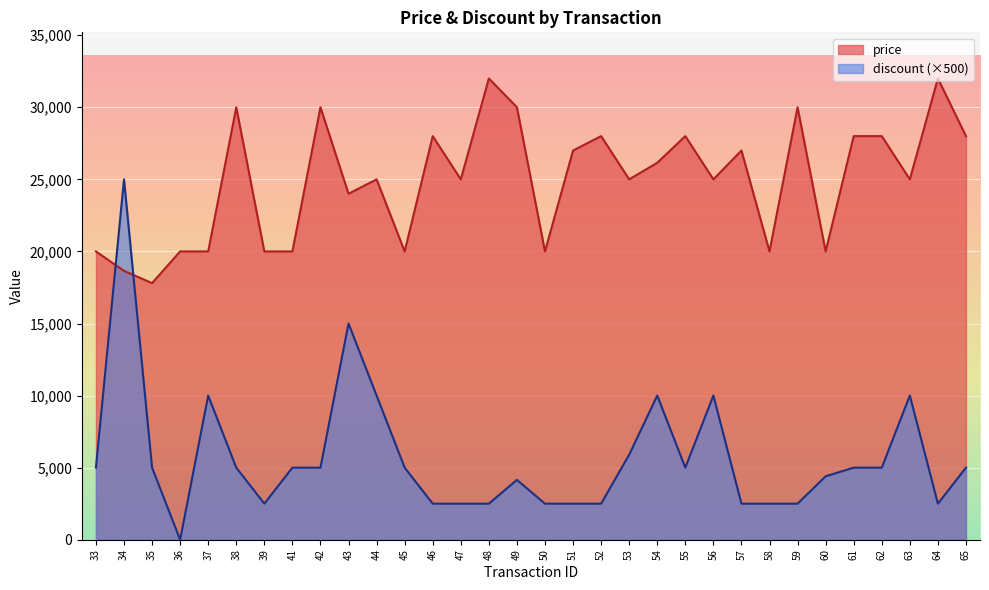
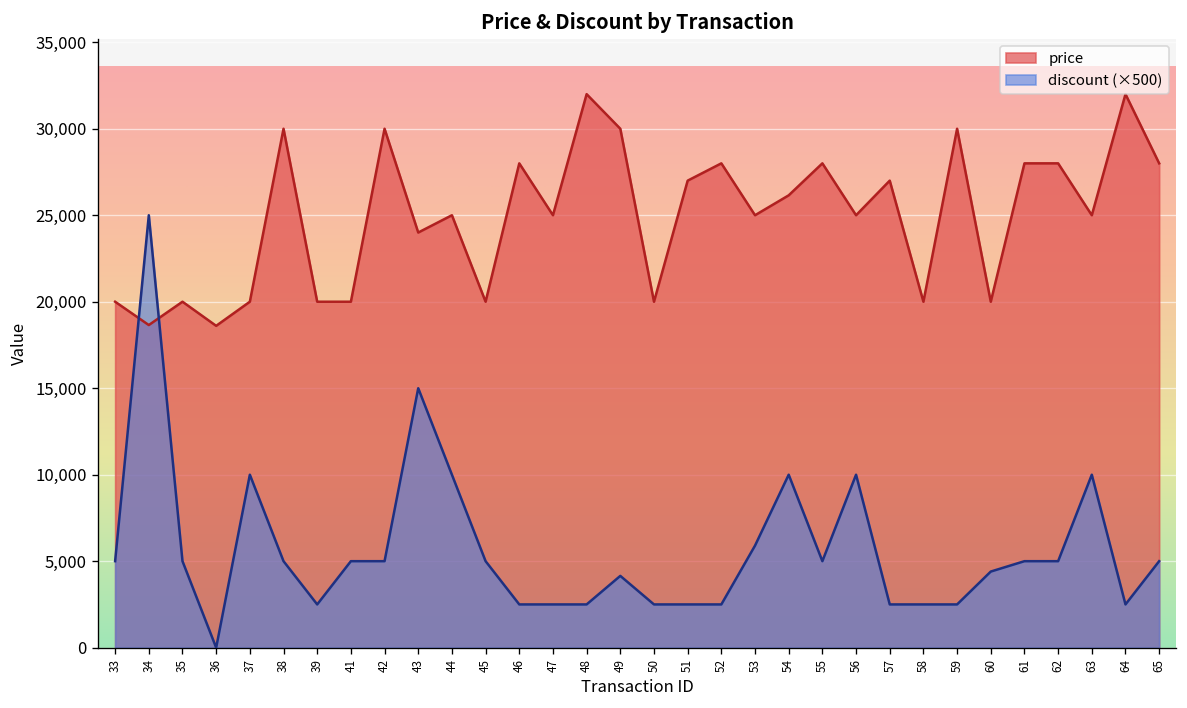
price, 35: 17,800 -> 20,000
price, 36: 20,000 -> 18,600
